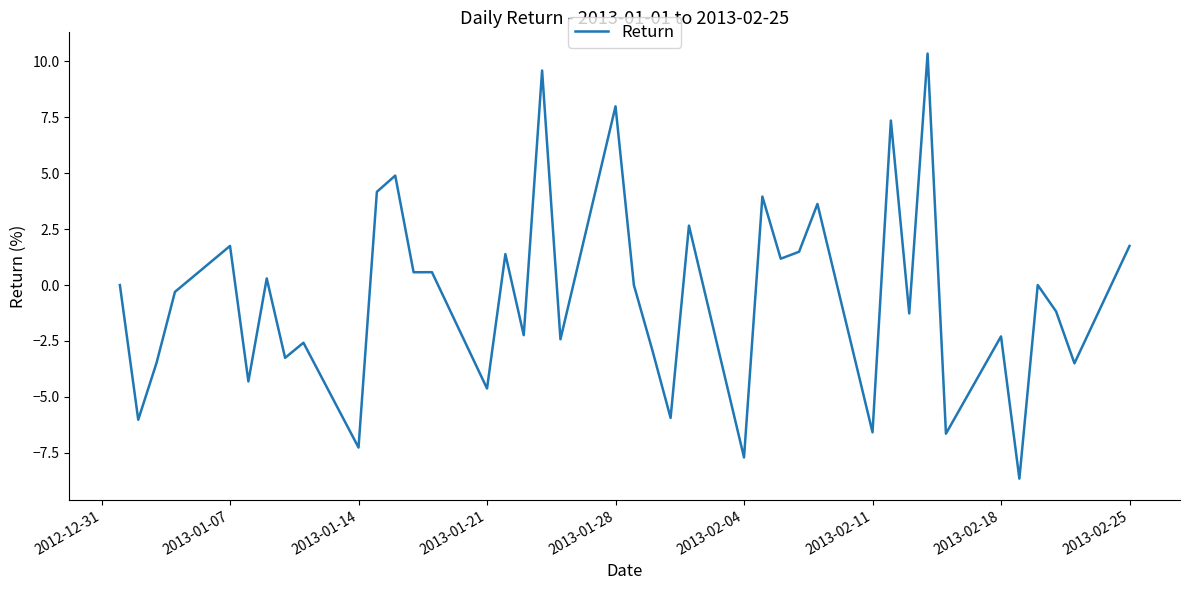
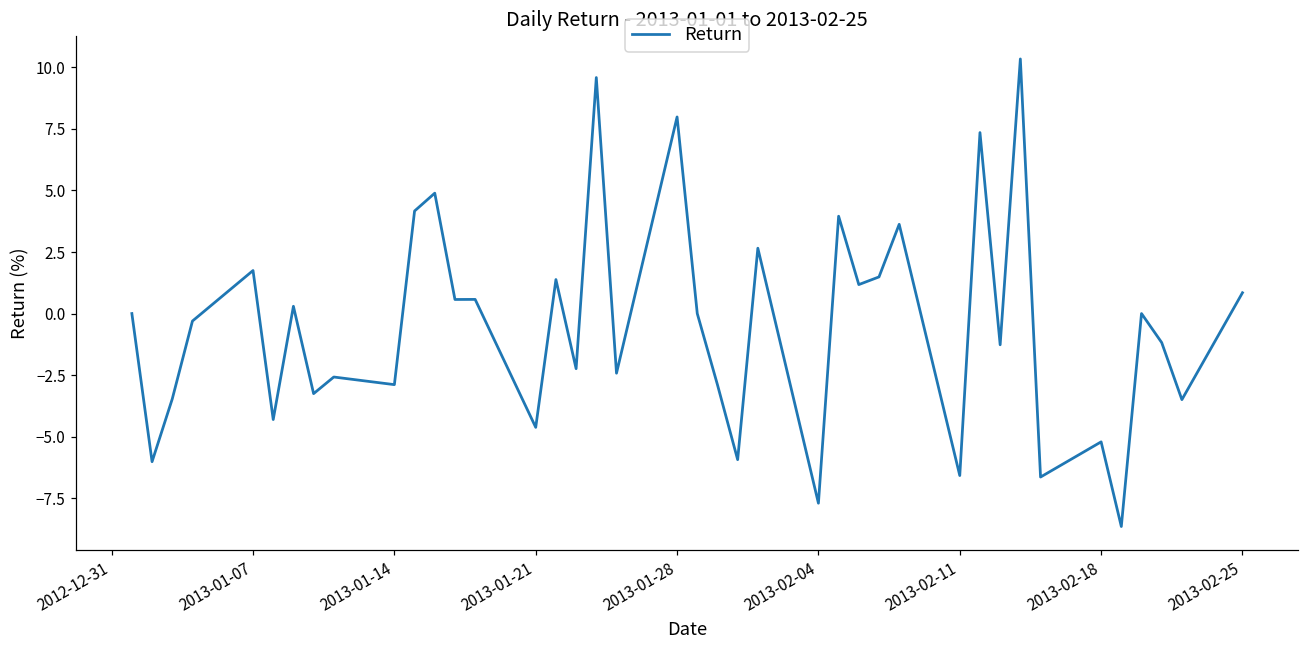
2013-01-14: -7.3 -> -2.9
2013-02-18: -2.3 -> -5.2
2013-02-25: 1.7 -> 0.8
